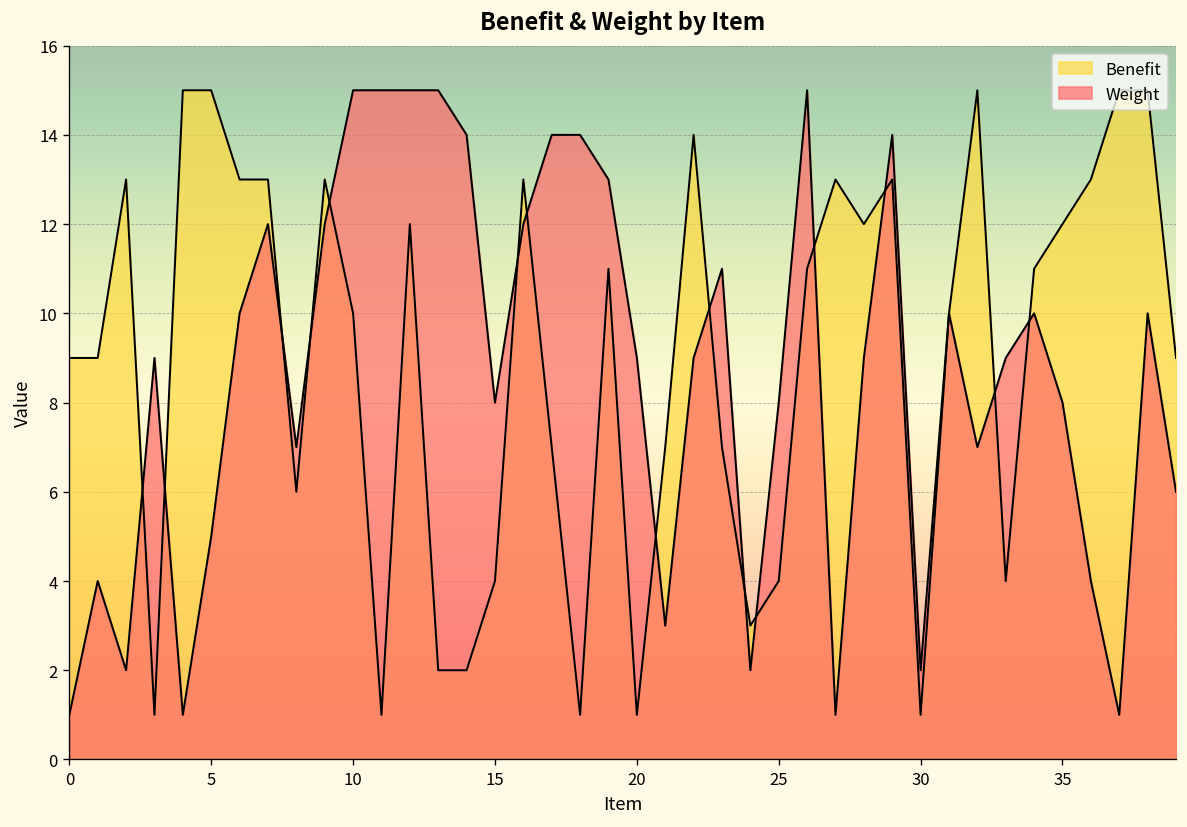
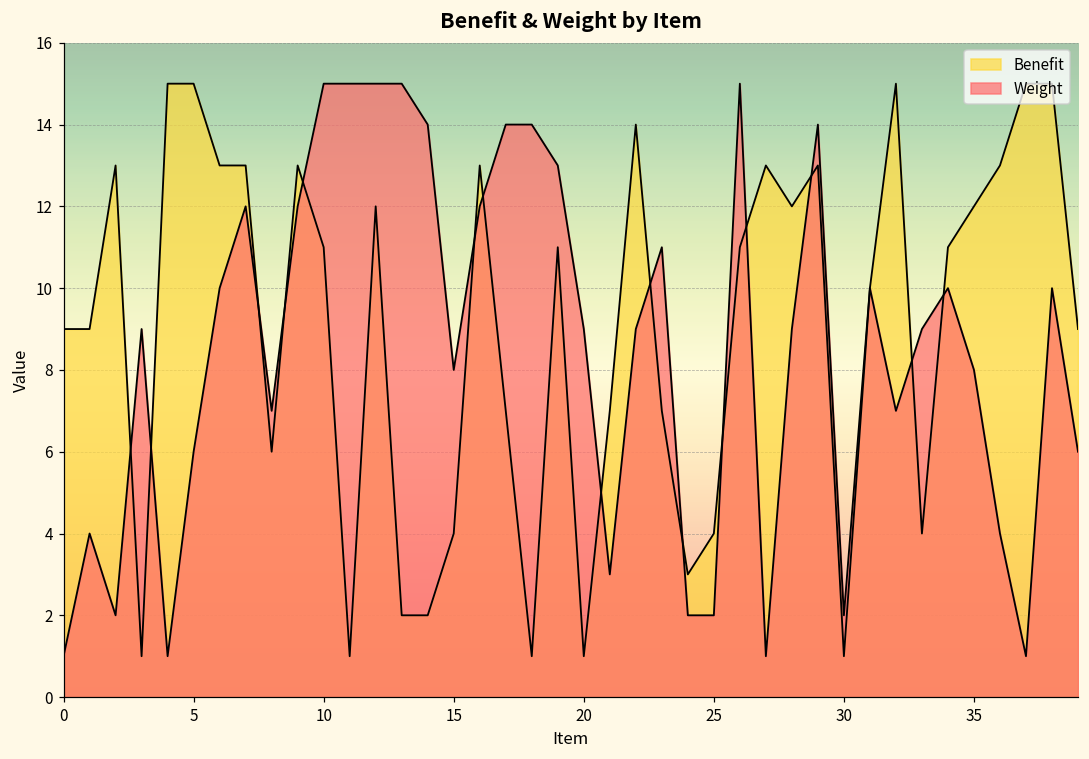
Weight, 5: 5 -> 6
Benefit, 10: 10 -> 11
Weight, 25: 8 -> 2
